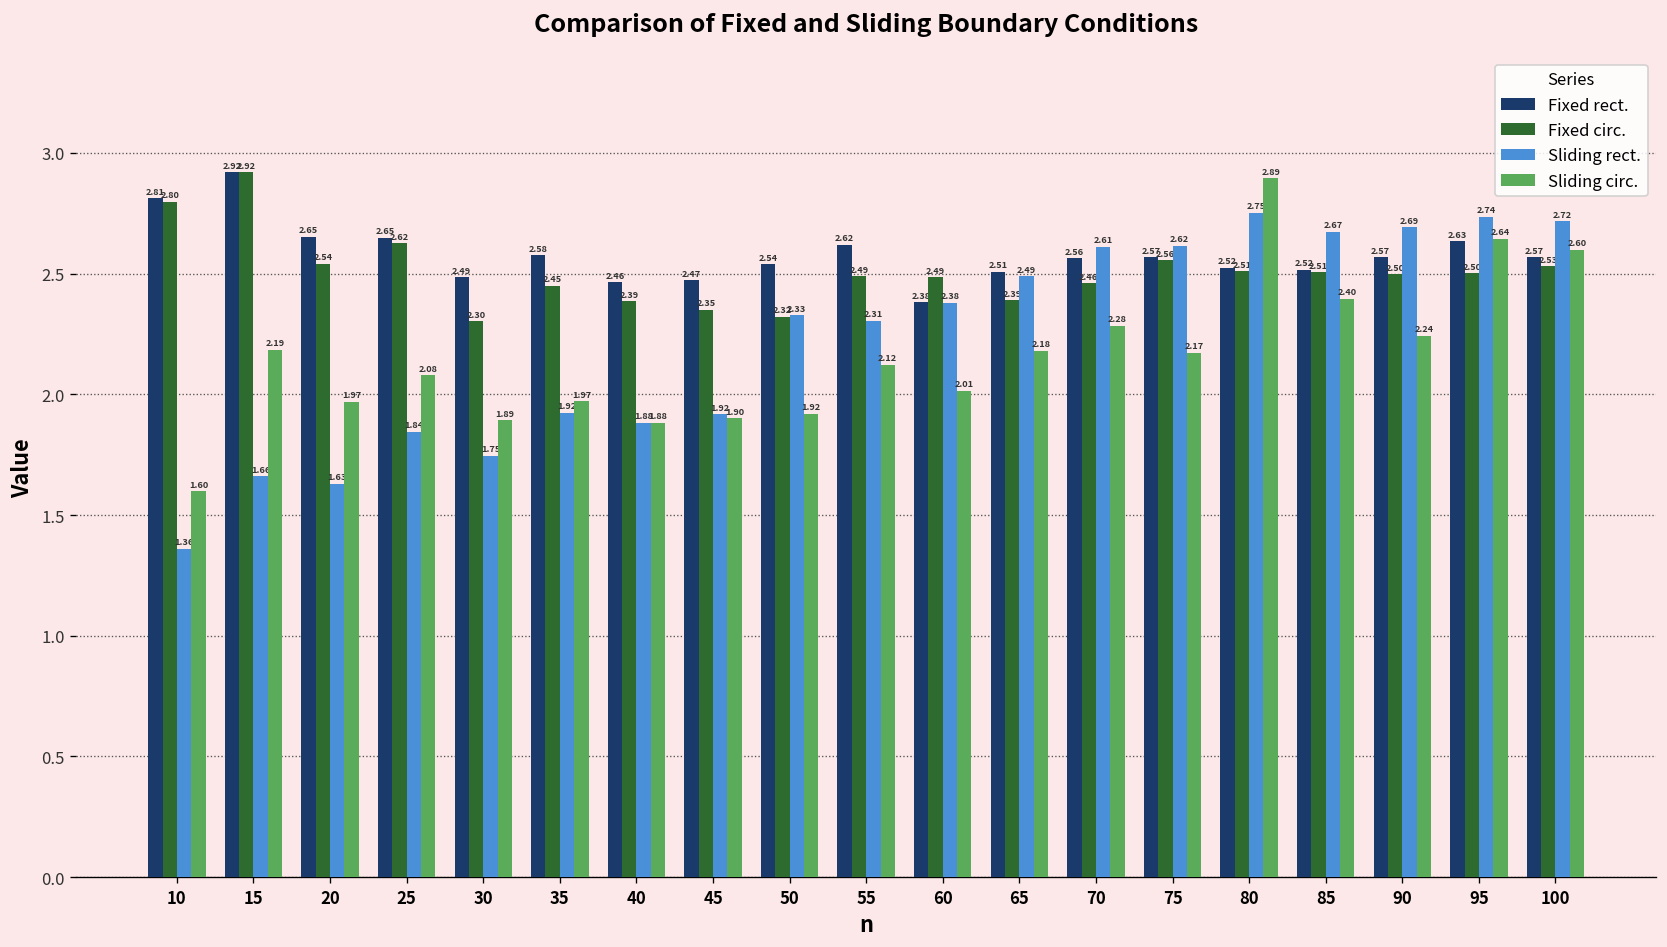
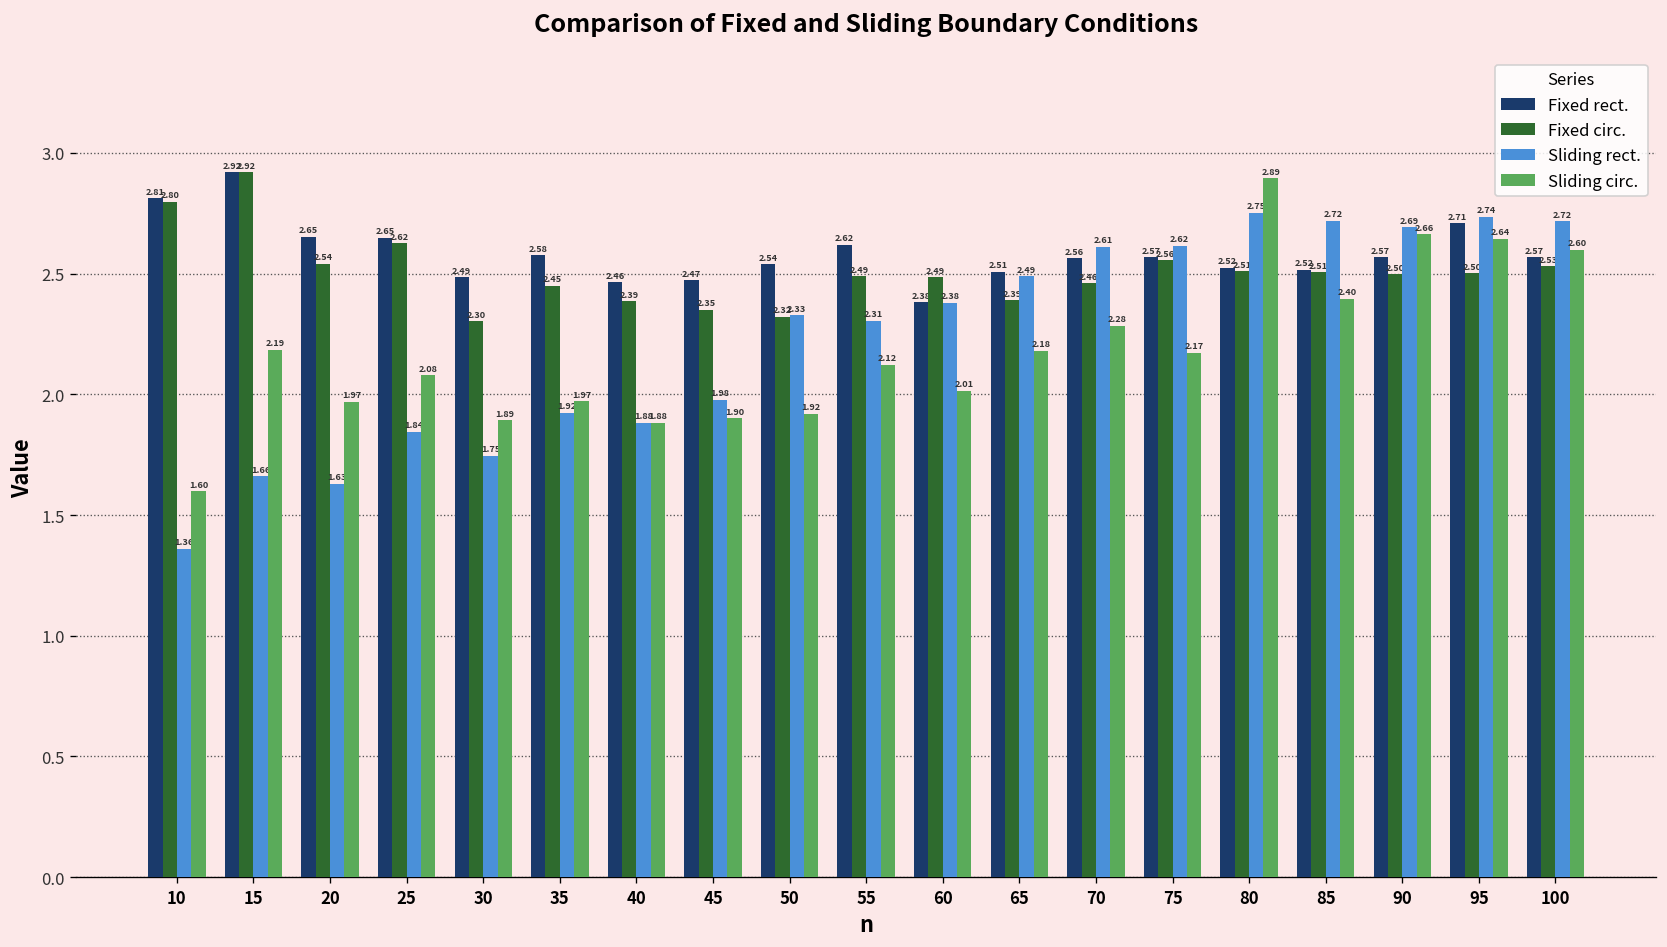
Sliding rect., 45: 1.92 -> 1.98
Sliding rect., 85: 2.67 -> 2.72
Sliding circ., 90: 2.24 -> 2.66
Fixed rect., 95: 2.63 -> 2.71
